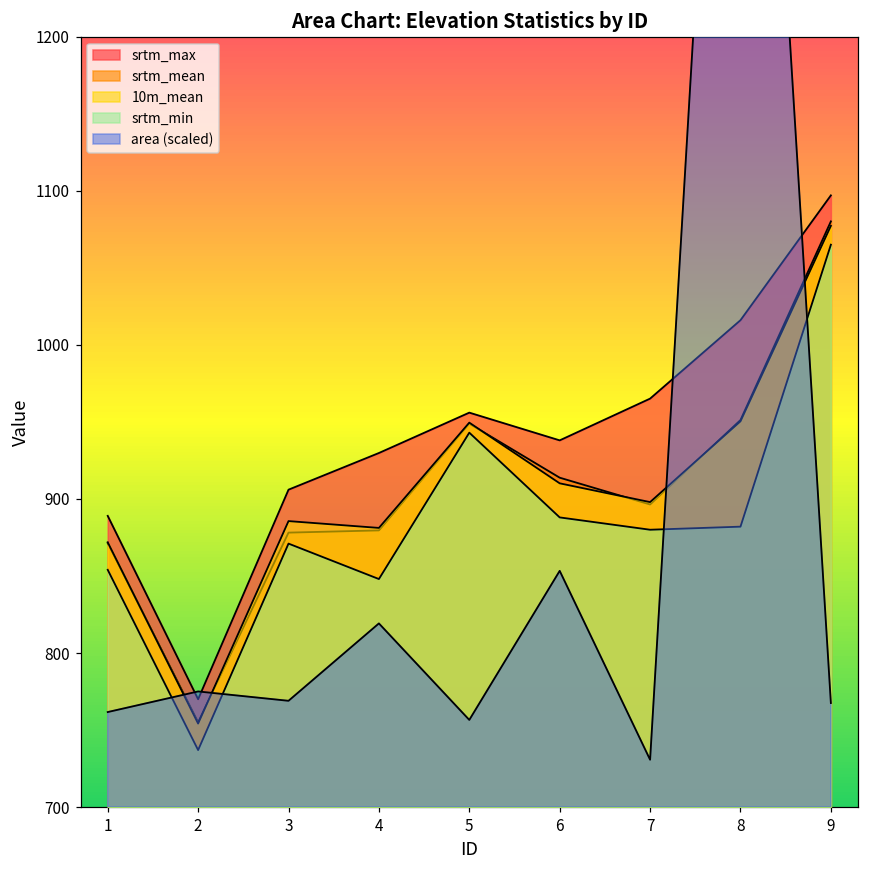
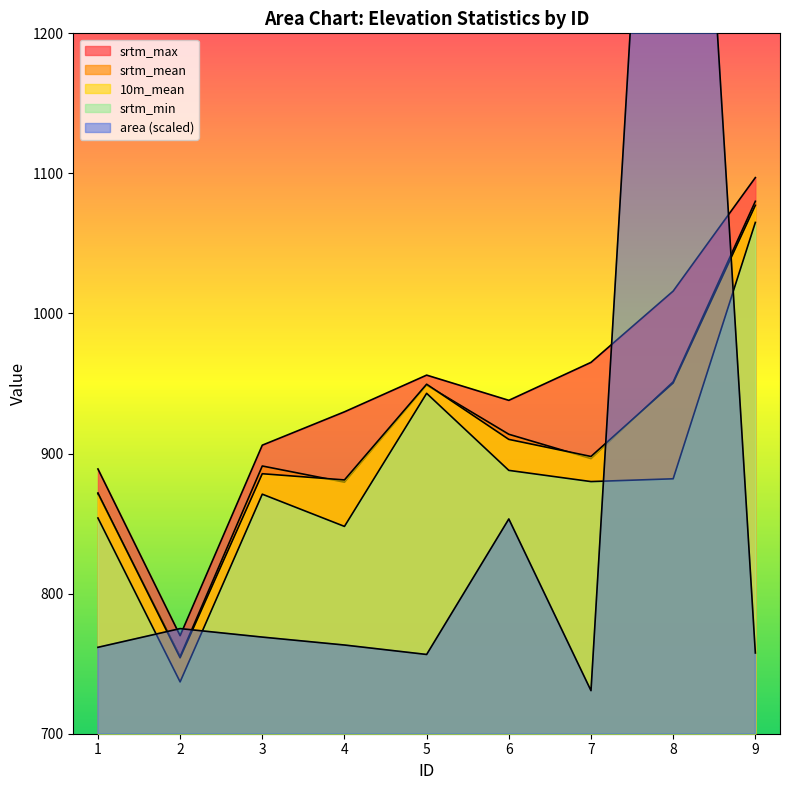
srtm_mean, 3: 878 -> 891
area (scaled), 4: 819 -> 763
area (scaled), 9: 768 -> 758
